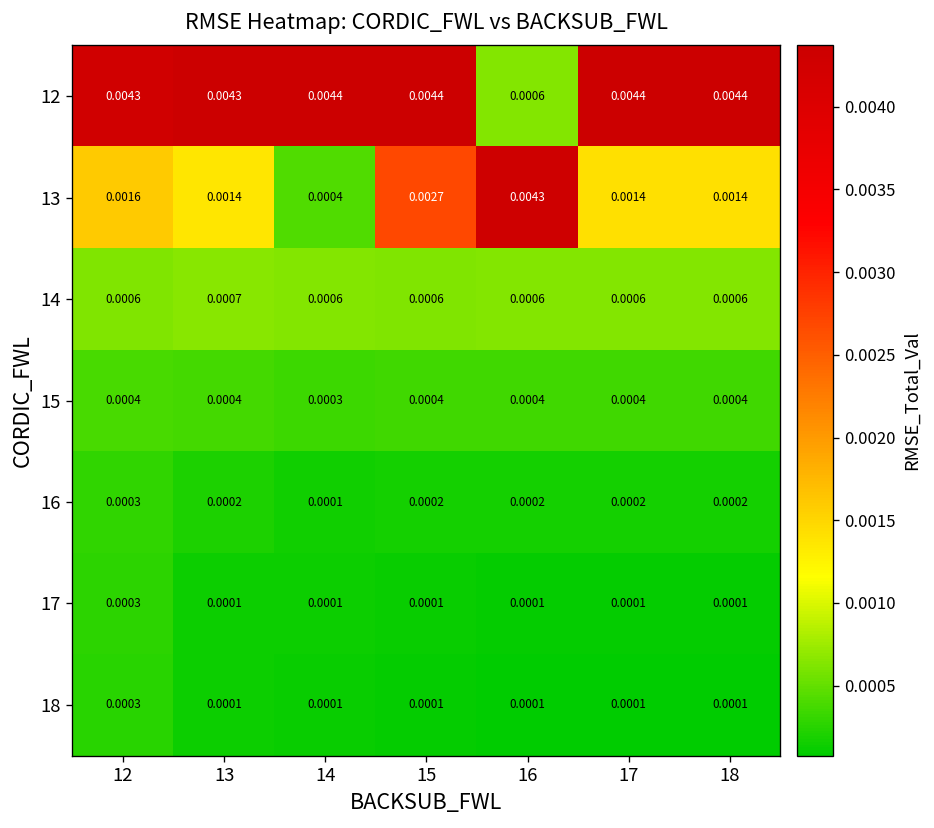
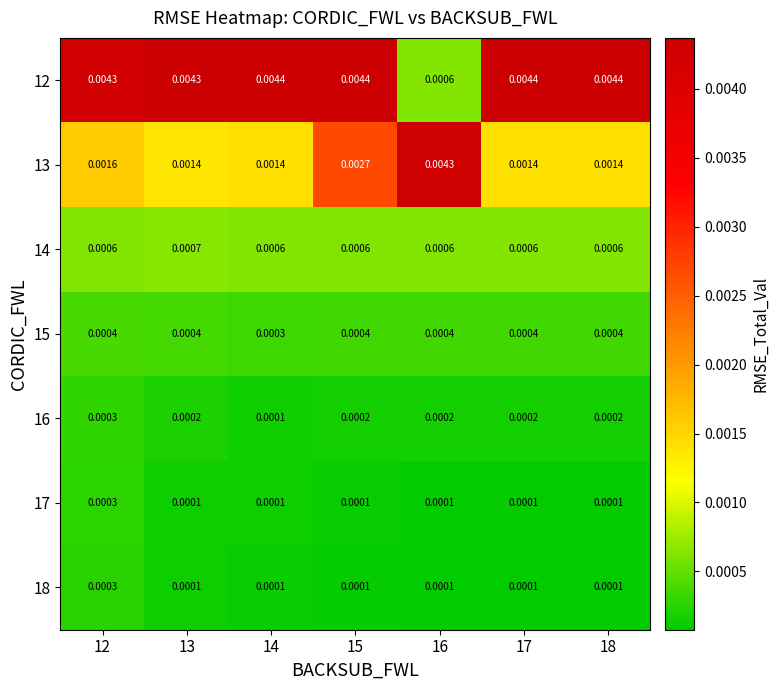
13, 14: 0.0004 -> 0.0014
